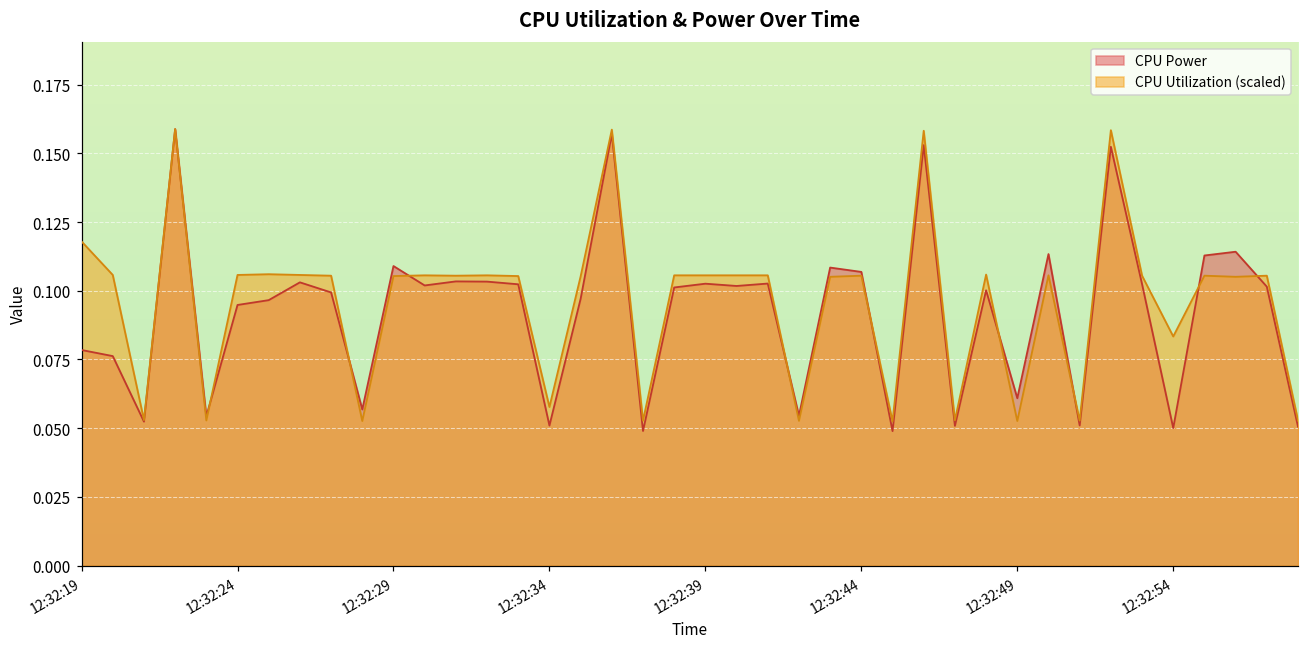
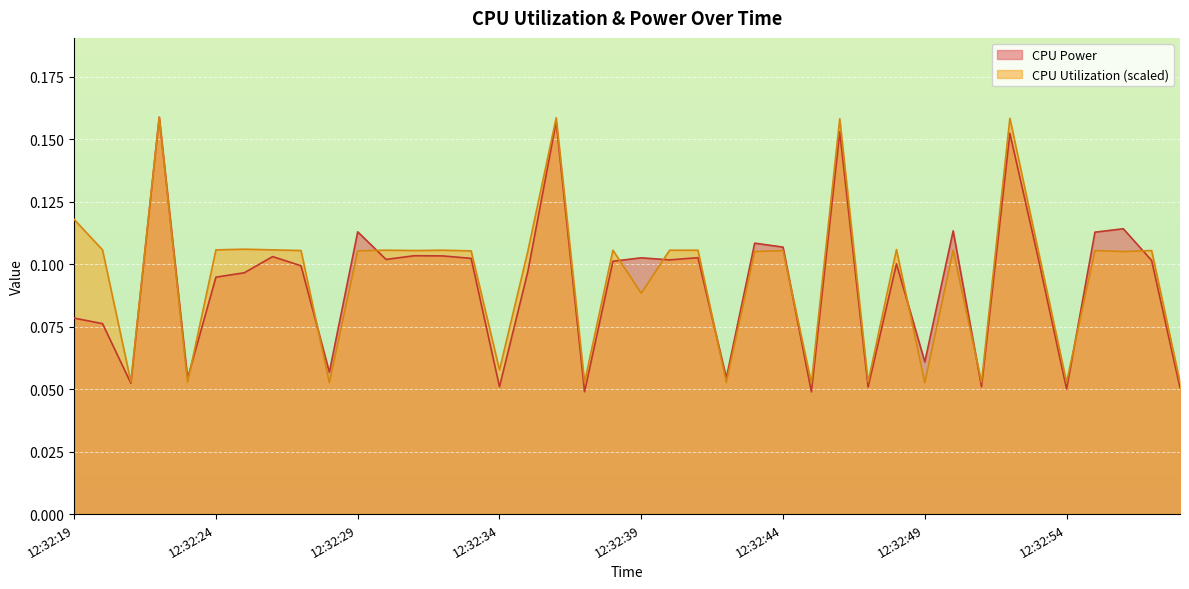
CPU Power, 12:32:29: 0.109 -> 0.113
CPU Utilization (scaled), 12:32:39: 0.106 -> 0.088
CPU Utilization (scaled), 12:32:54: 0.083 -> 0.053
